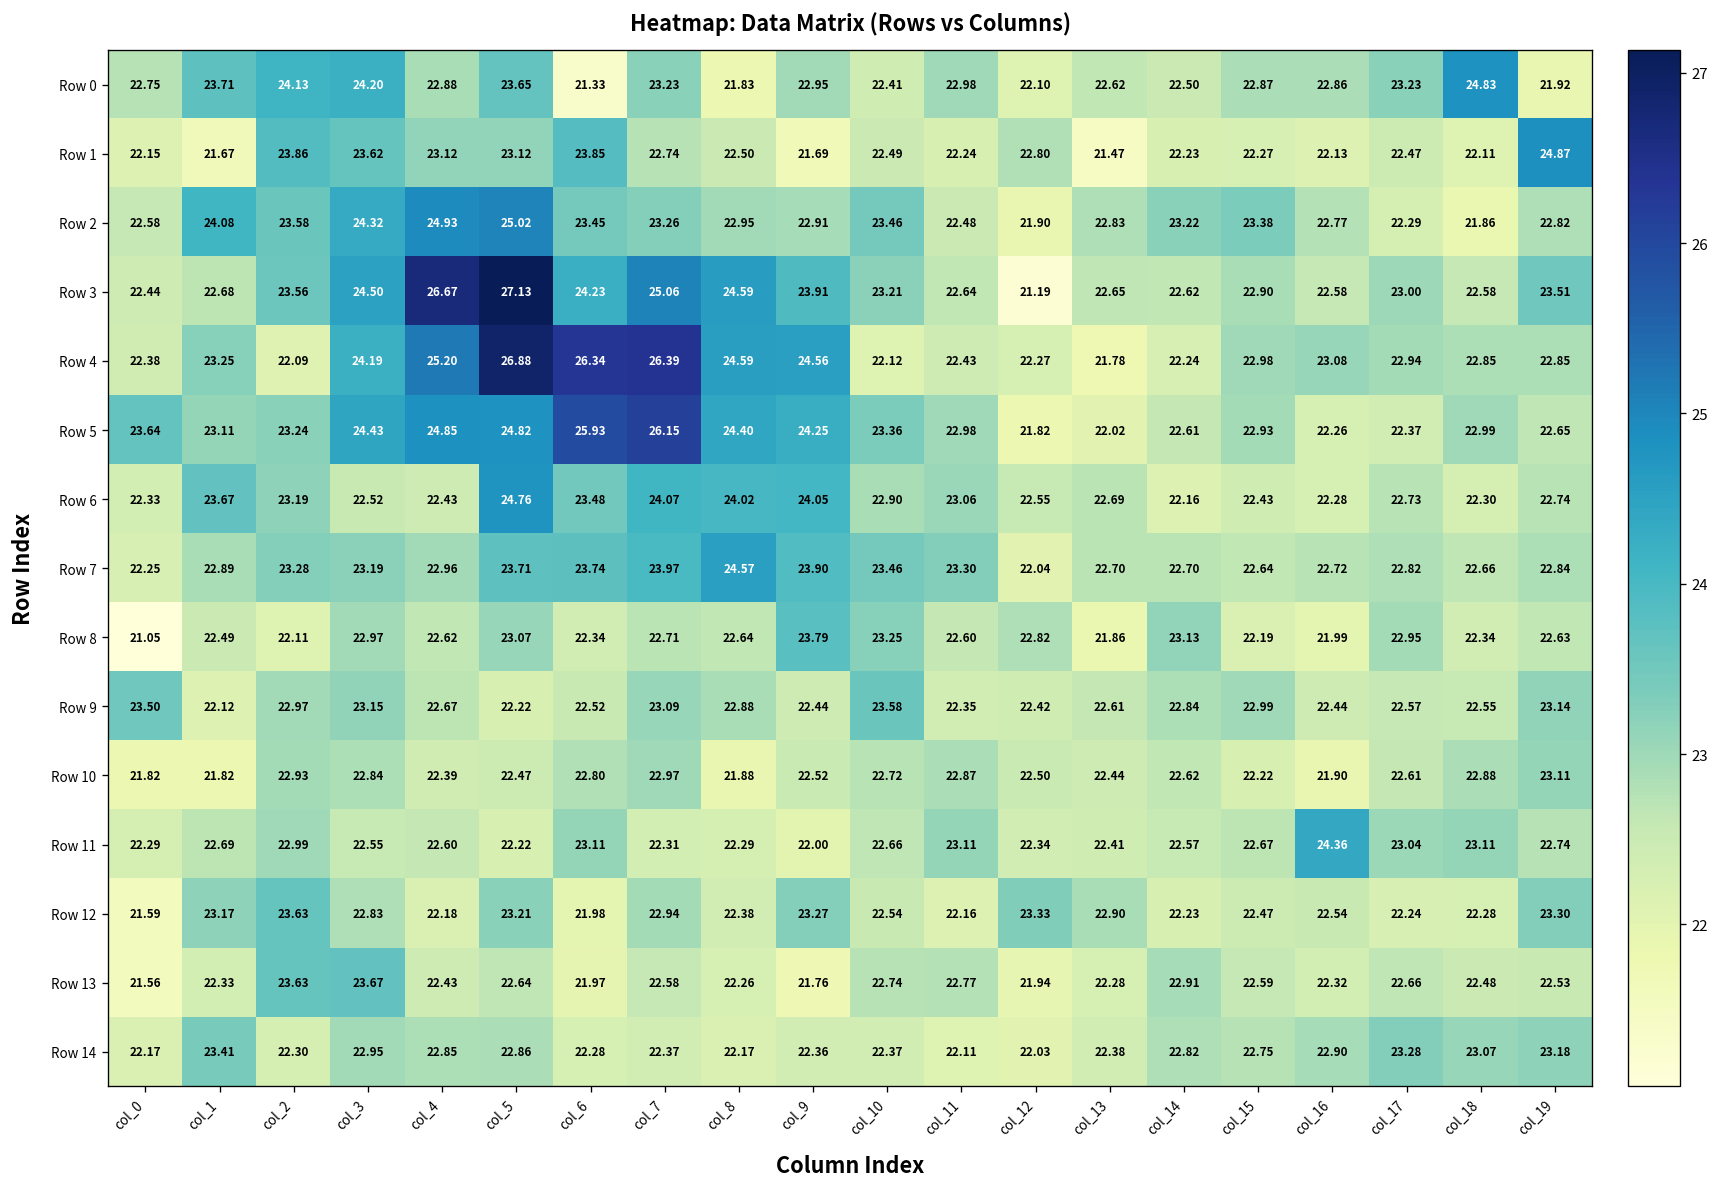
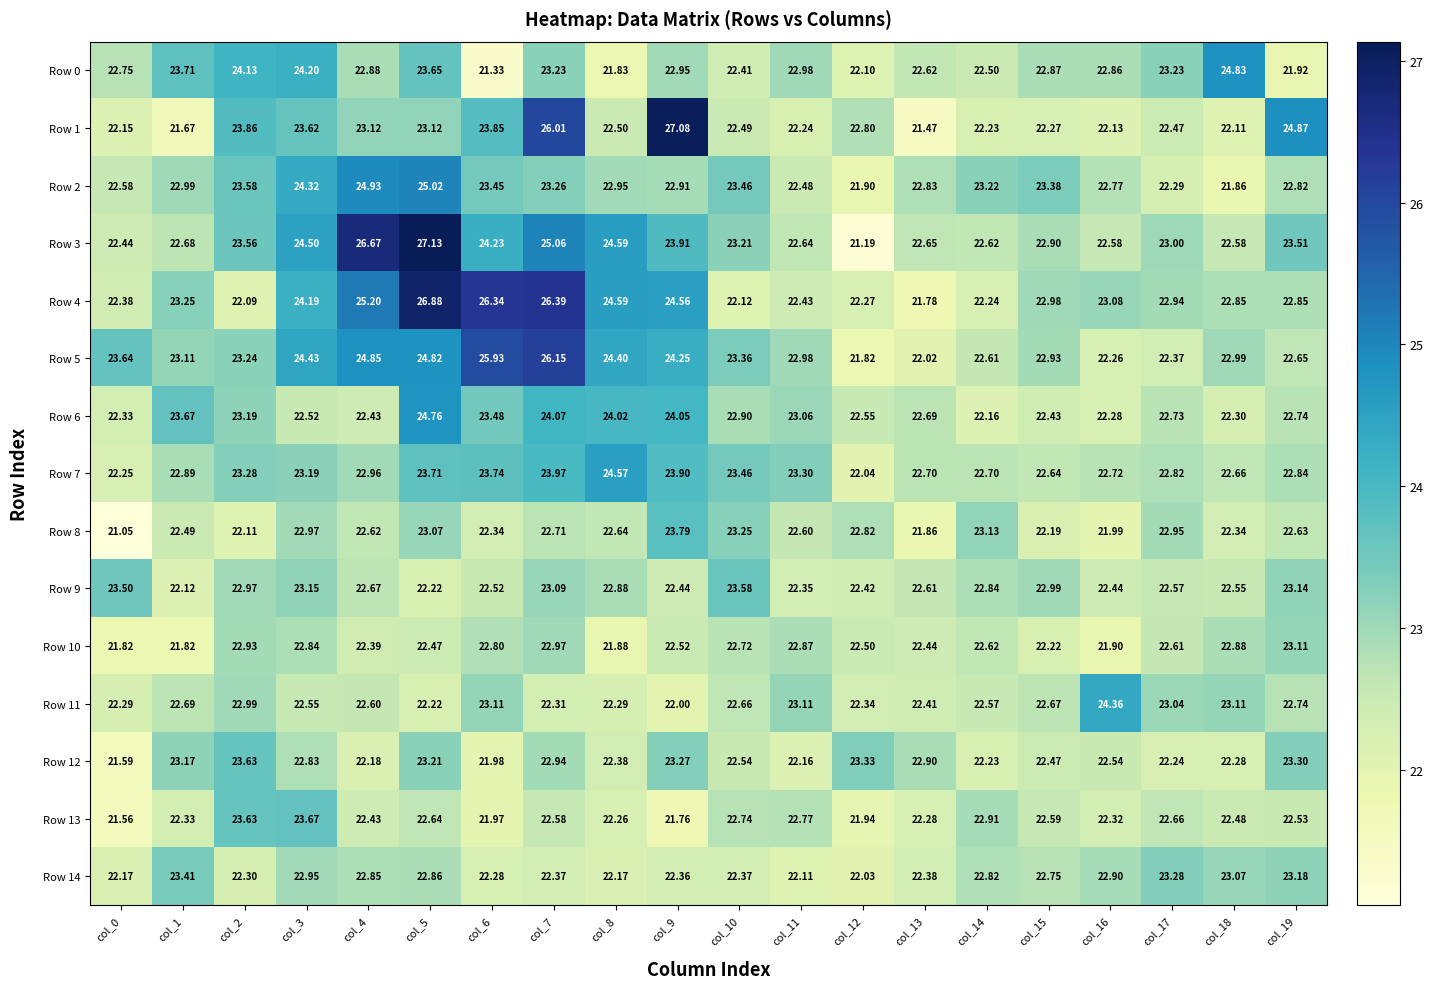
Row 1, col_7: 22.74 -> 26.01
Row 1, col_9: 21.69 -> 27.08
Row 2, col_1: 24.08 -> 22.99
